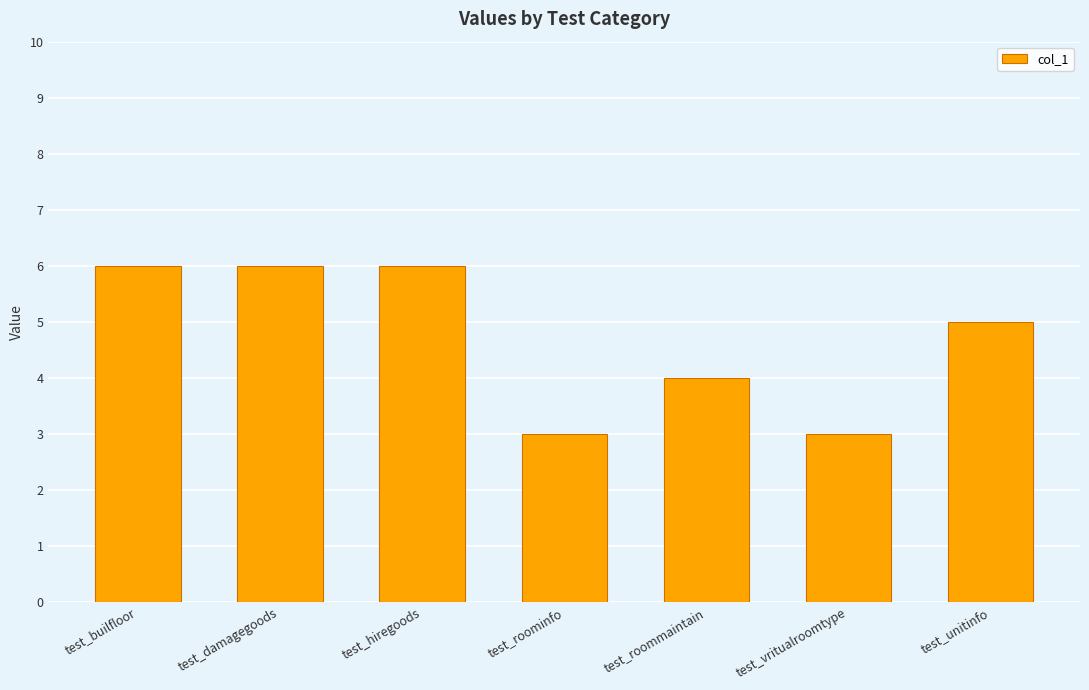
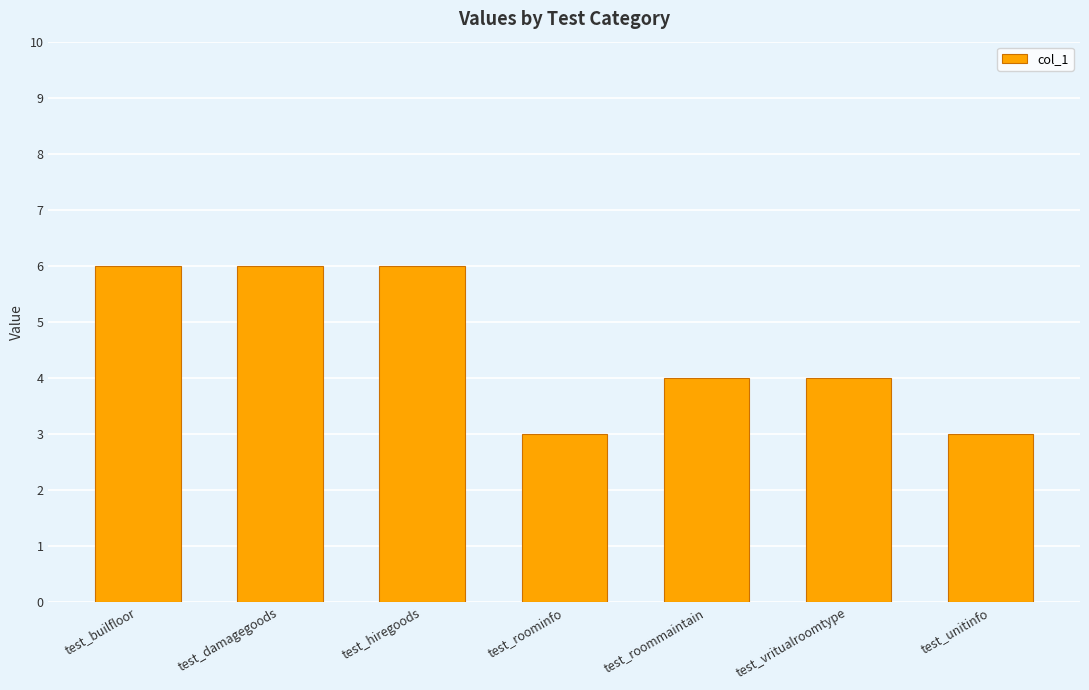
test_vritualroomtype: 3 -> 4
test_unitinfo: 5 -> 3
